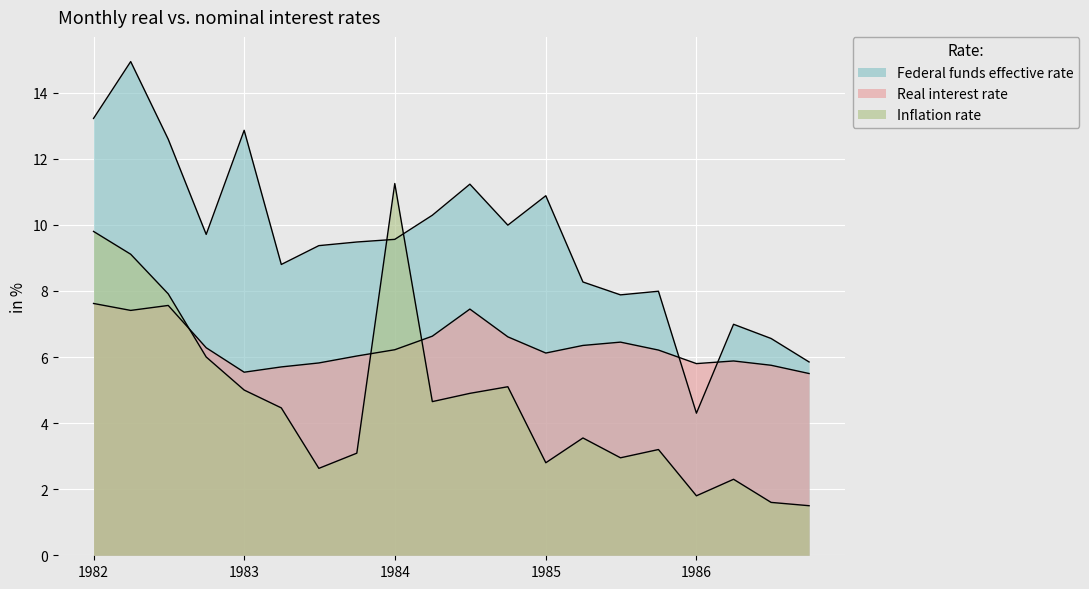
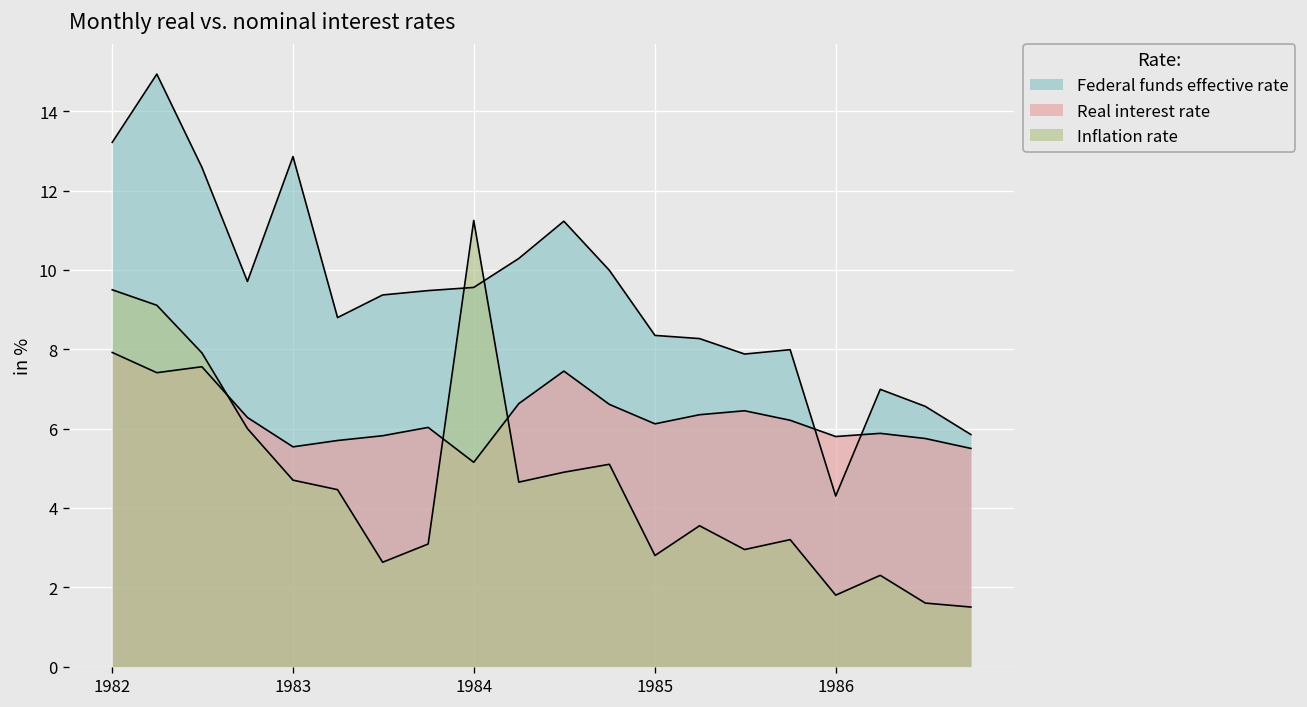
Real interest rate, 1982: 7.6 -> 7.9
Inflation rate, 1982: 9.8 -> 9.5
Inflation rate, 1983: 5.0 -> 4.7
Real interest rate, 1984: 6.2 -> 5.2
Federal funds effective rate, 1985: 10.9 -> 8.4
